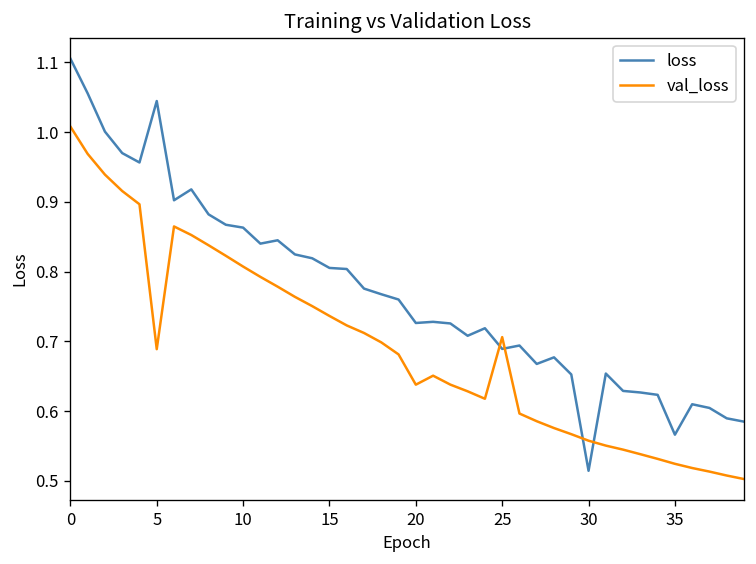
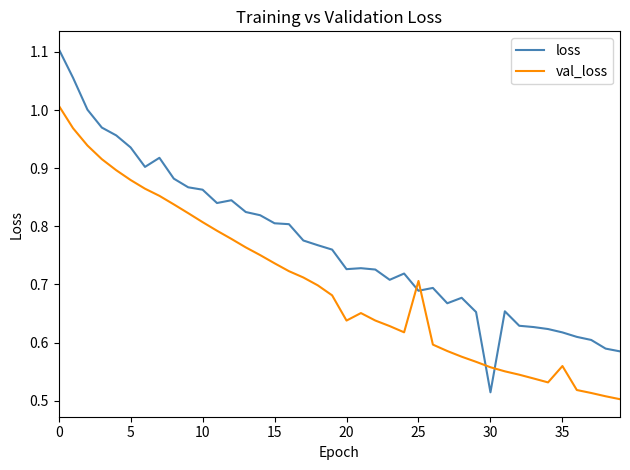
loss, 5: 1.04 -> 0.94
val_loss, 5: 0.69 -> 0.88
loss, 35: 0.57 -> 0.62
val_loss, 35: 0.52 -> 0.56
